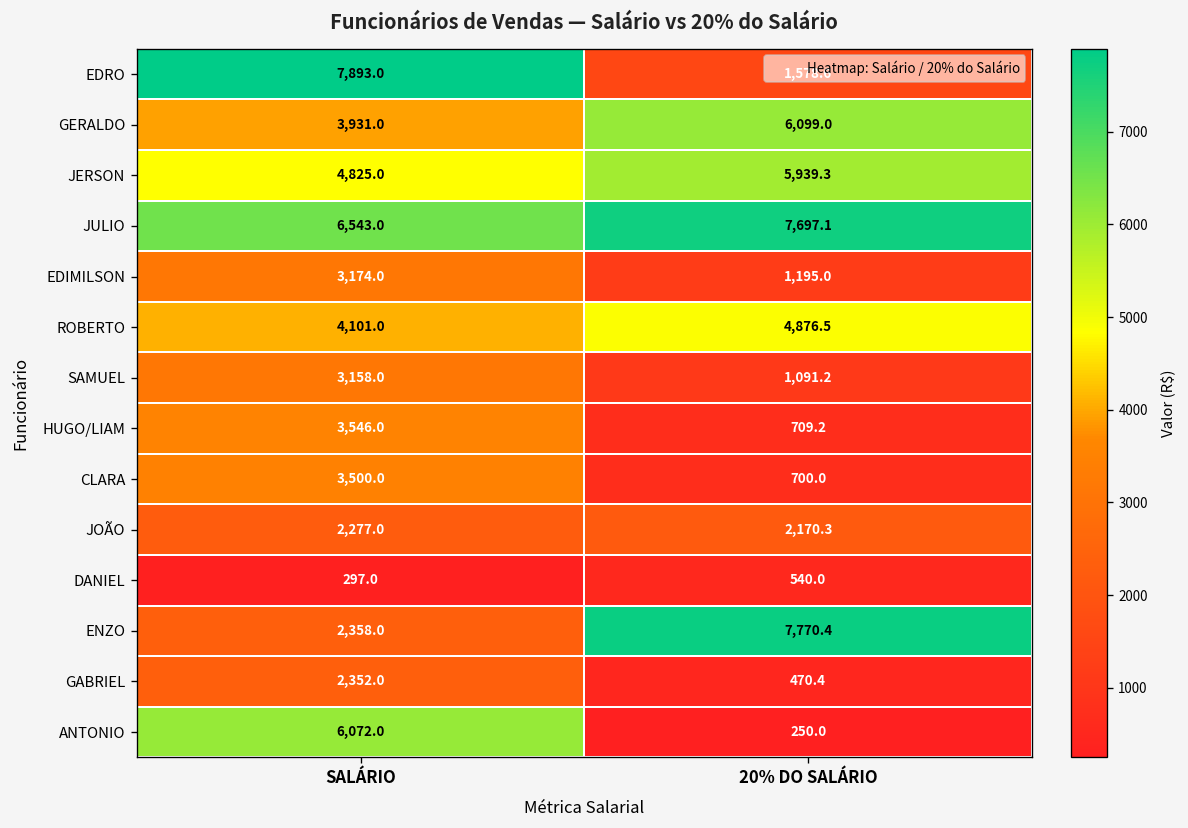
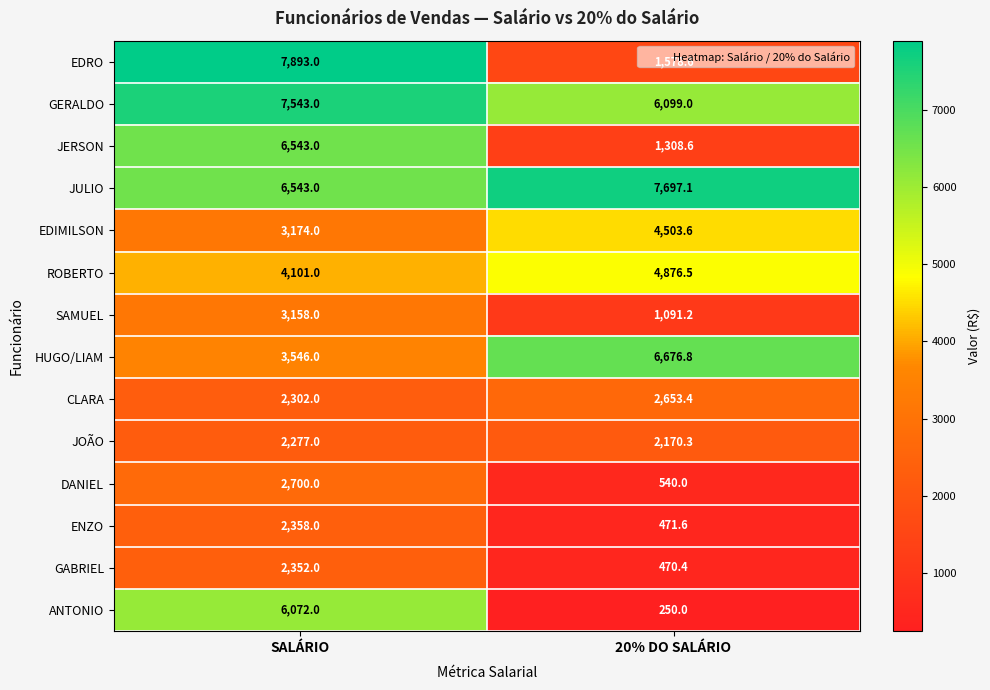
GERALDO, SALÁRIO: 3,931.0 -> 7,543.0
JERSON, SALÁRIO: 4,825.0 -> 6,543.0
JERSON, 20% DO SALÁRIO: 5,939.3 -> 1,308.6
EDIMILSON, 20% DO SALÁRIO: 1,195.0 -> 4,503.6
HUGO/LIAM, 20% DO SALÁRIO: 709.2 -> 6,676.8
CLARA, SALÁRIO: 3,500.0 -> 2,302.0
CLARA, 20% DO SALÁRIO: 700.0 -> 2,653.4
DANIEL, SALÁRIO: 297.0 -> 2,700.0
ENZO, 20% DO SALÁRIO: 7,770.4 -> 471.6
